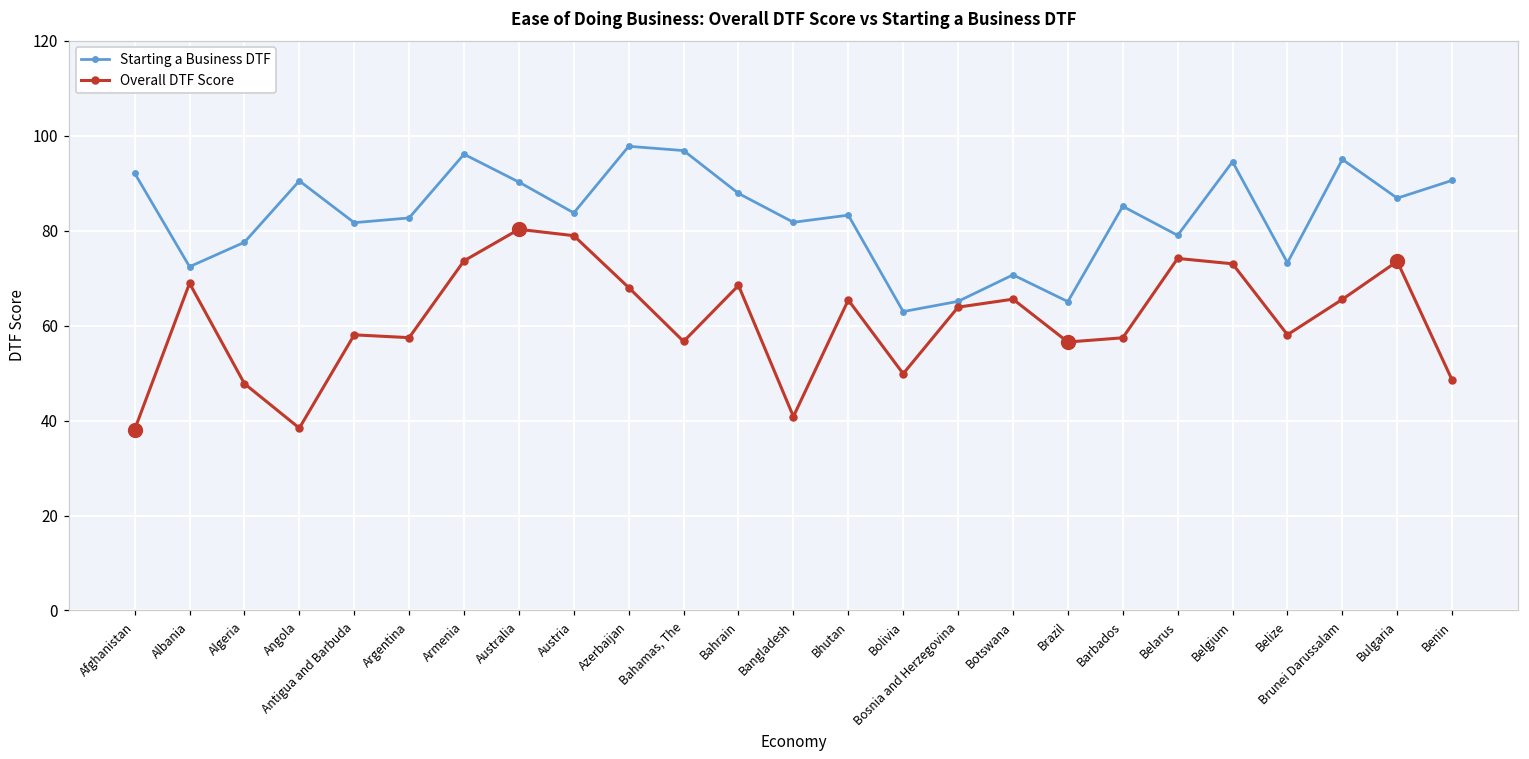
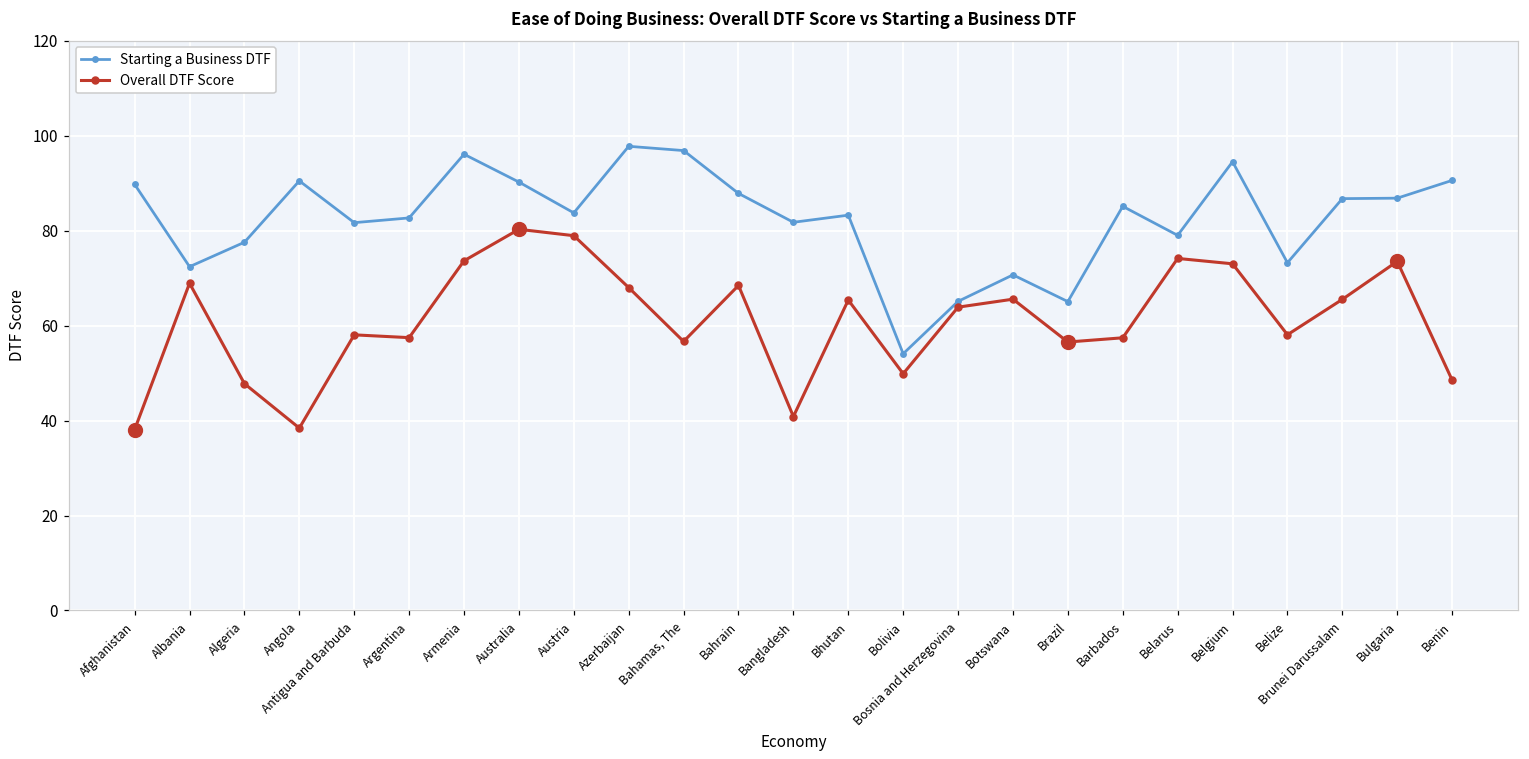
Starting a Business DTF, Afghanistan: 92 -> 90
Starting a Business DTF, Bolivia: 63 -> 54
Starting a Business DTF, Brunei Darussalam: 95 -> 87
